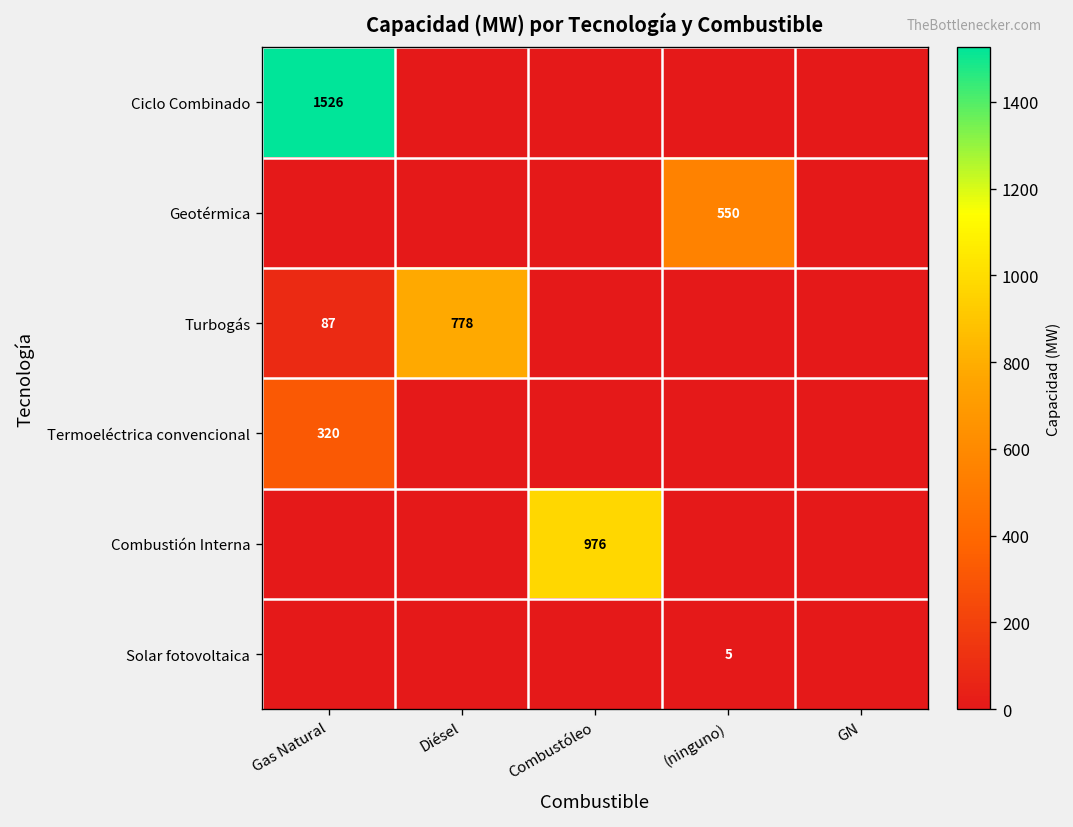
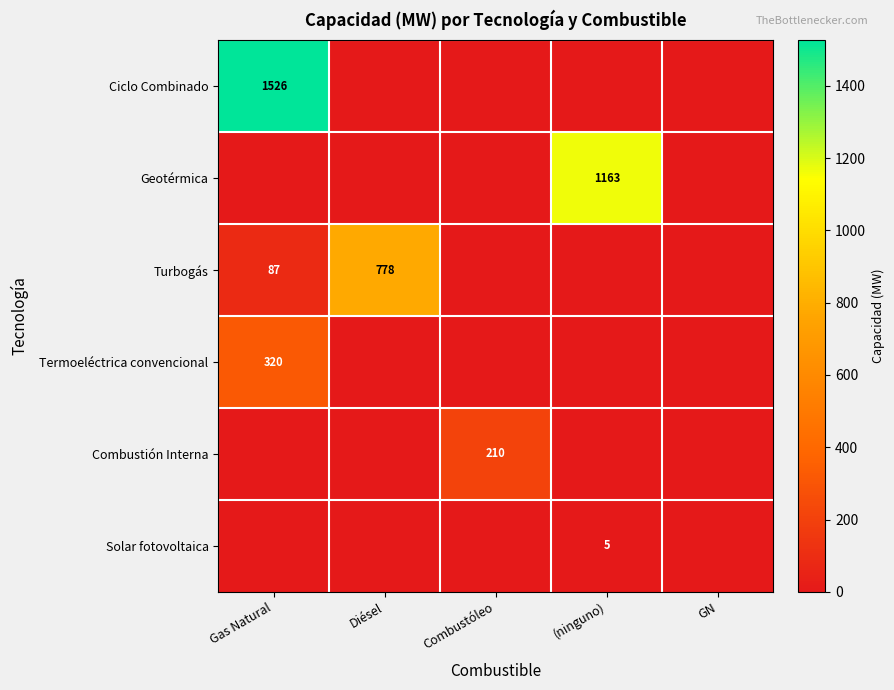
Geotérmica, (ninguno): 550 -> 1163
Combustión Interna, Combustóleo: 976 -> 210
